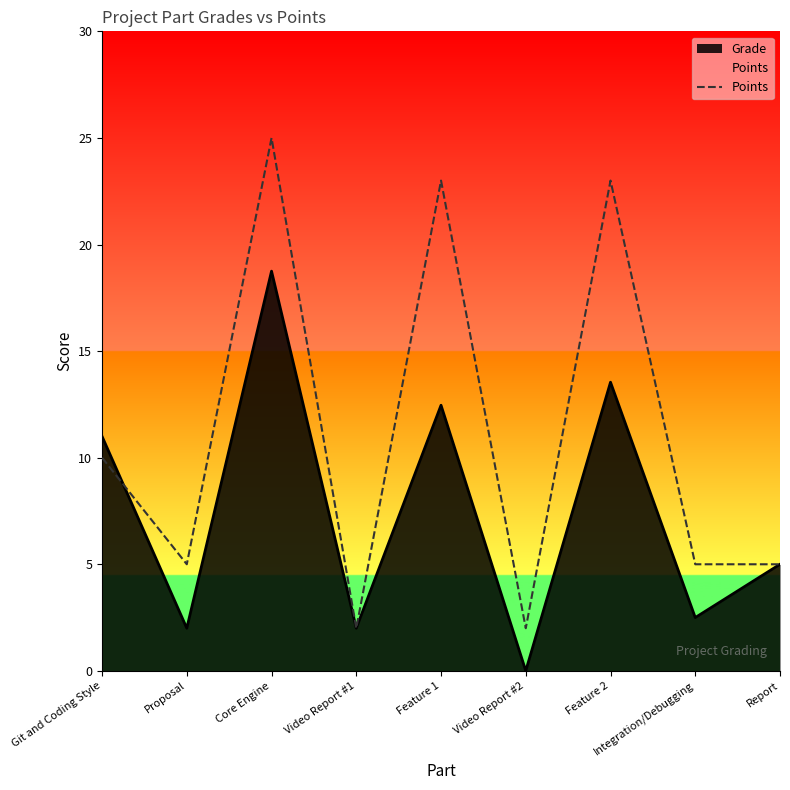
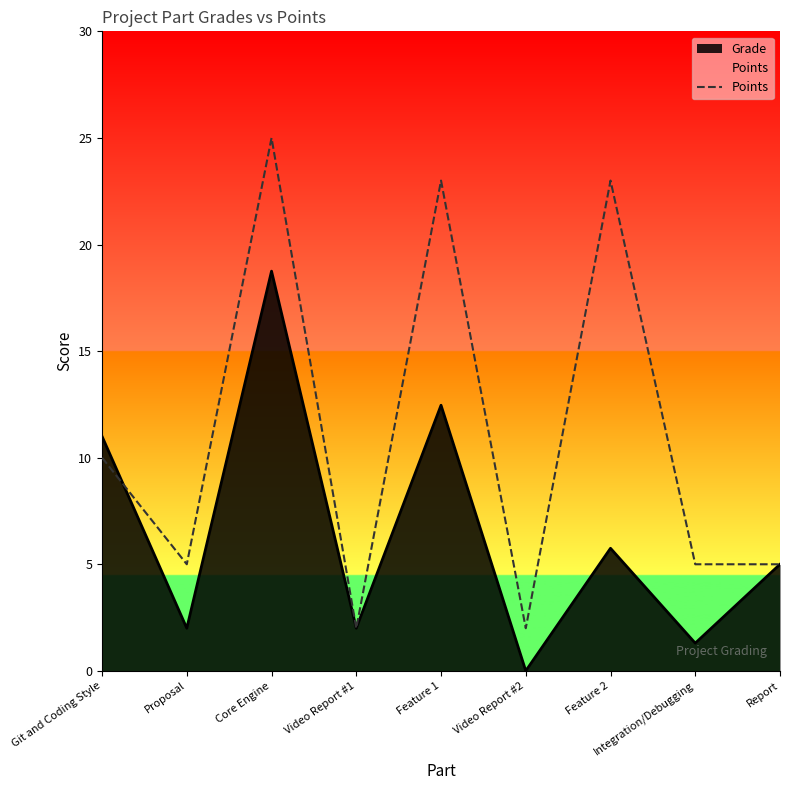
Grade, Feature 2: 13.5 -> 5.8
Grade, Integration/Debugging: 2.5 -> 1.3
